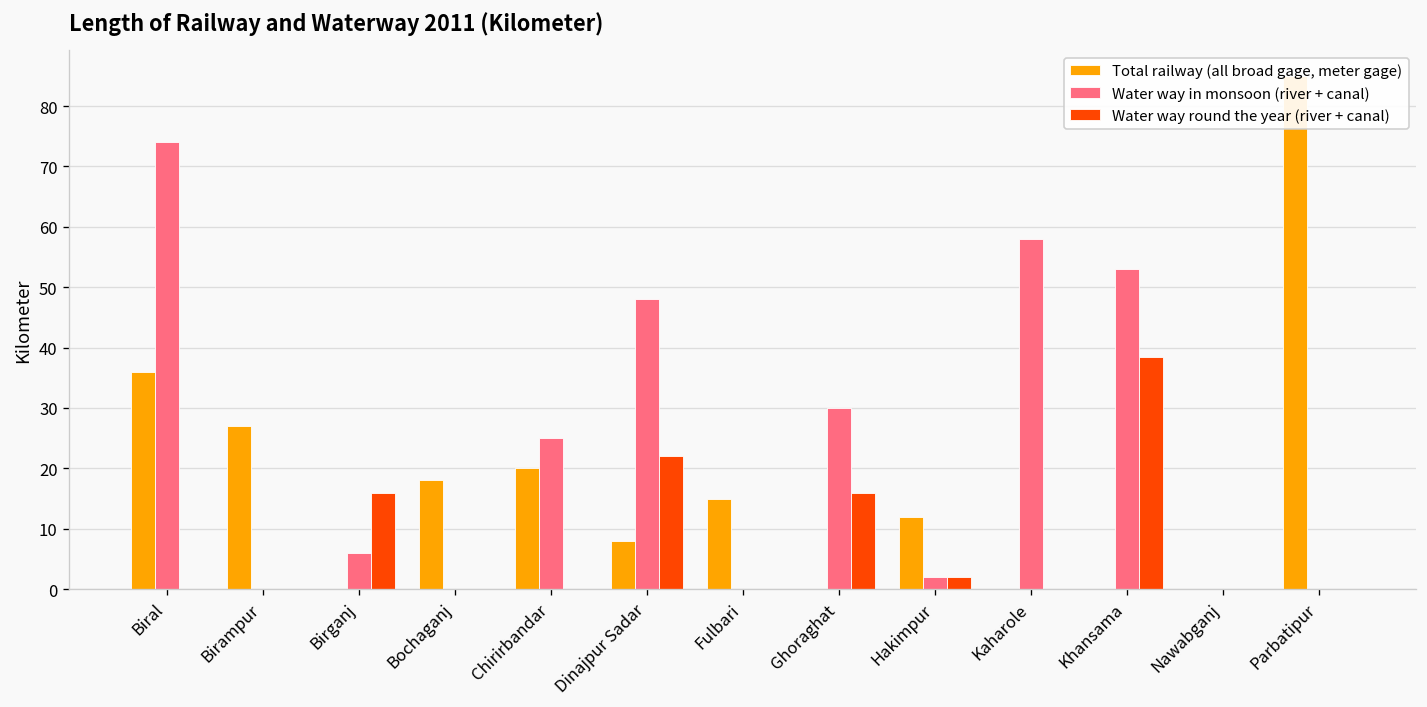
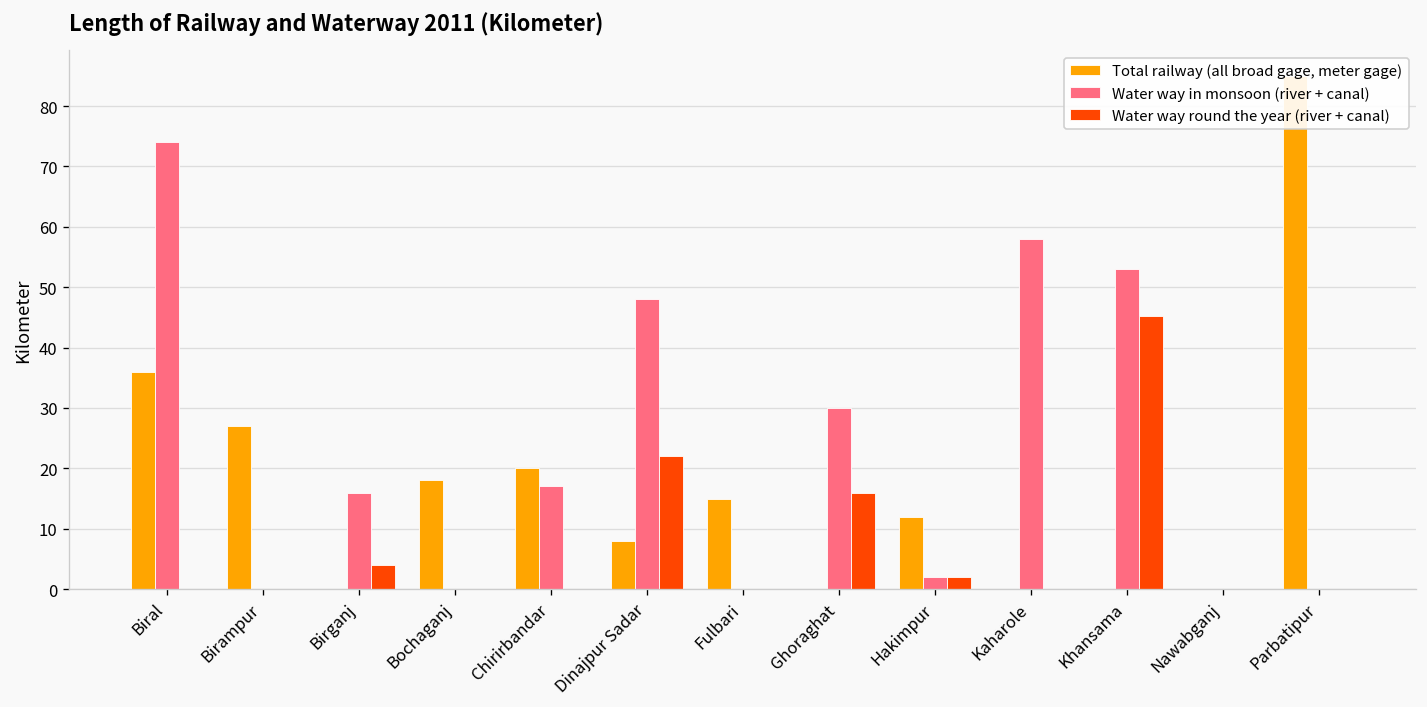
Water way in monsoon (river + canal), Birganj: 6 -> 16
Water way round the year (river + canal), Birganj: 16 -> 4
Water way in monsoon (river + canal), Chirirbandar: 25 -> 17
Water way round the year (river + canal), Khansama: 38 -> 45
